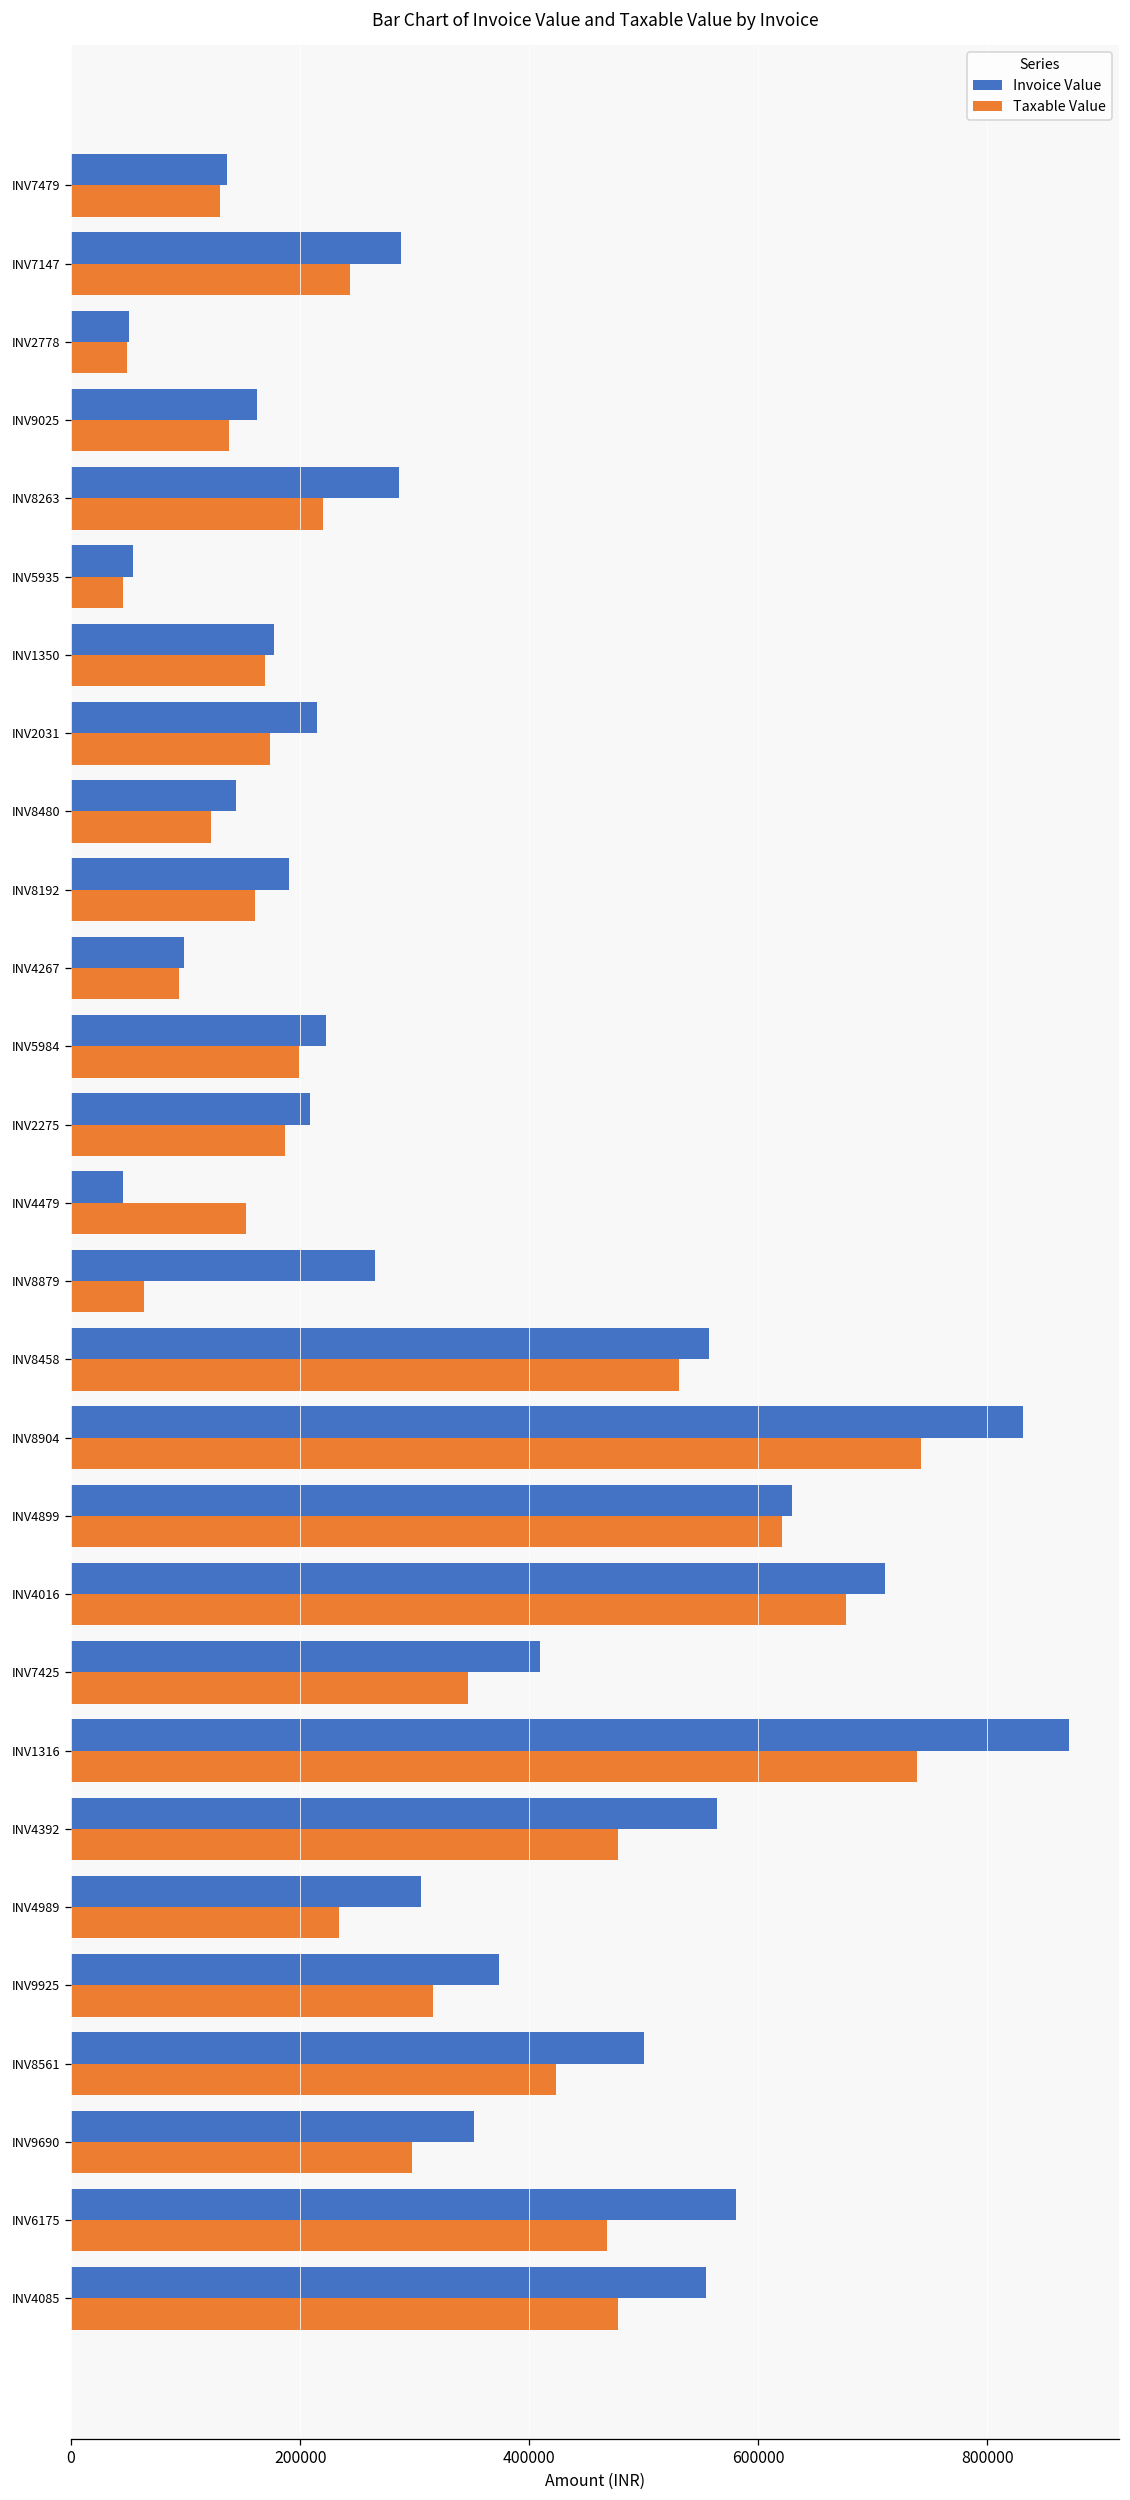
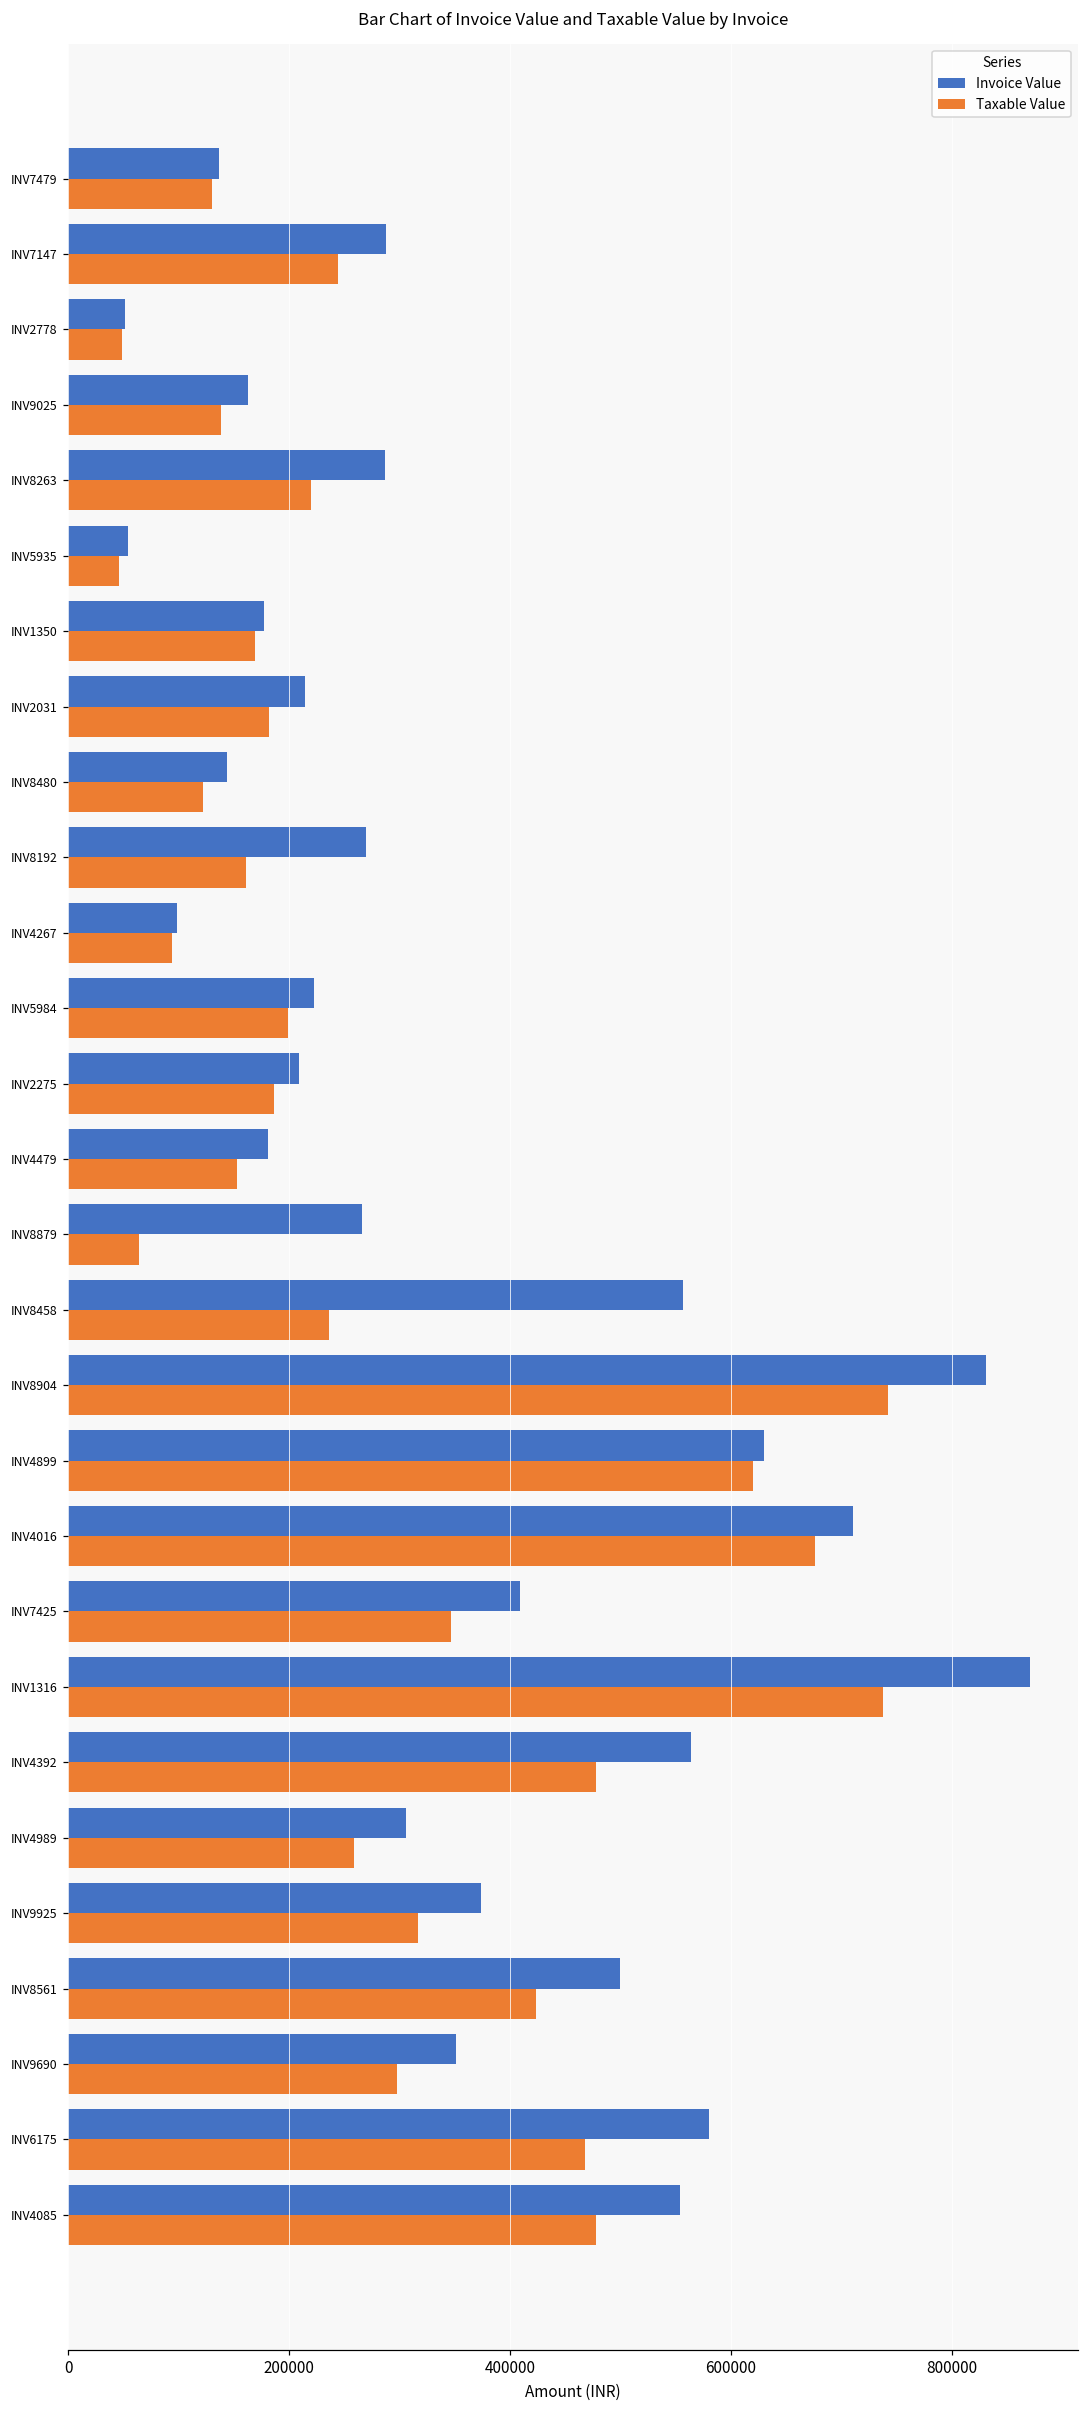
Taxable Value, INV2031: 173000 -> 182000
Invoice Value, INV8192: 190000 -> 269000
Invoice Value, INV4479: 46000 -> 181000
Taxable Value, INV8458: 530000 -> 236000
Taxable Value, INV4989: 234000 -> 259000
